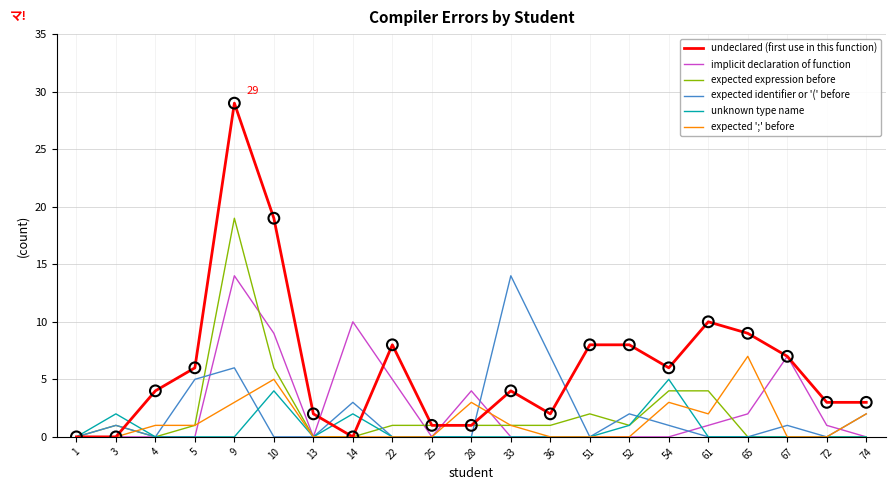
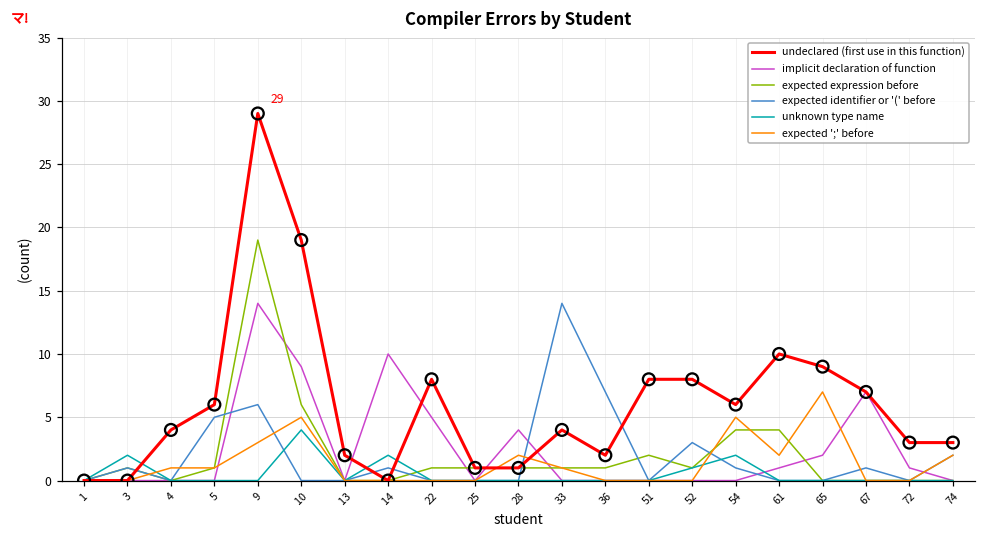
expected identifier or '(' before, 14: 3 -> 1
expected ';' before, 28: 3 -> 2
expected identifier or '(' before, 52: 2 -> 3
unknown type name, 54: 5 -> 2
expected ';' before, 54: 3 -> 5
